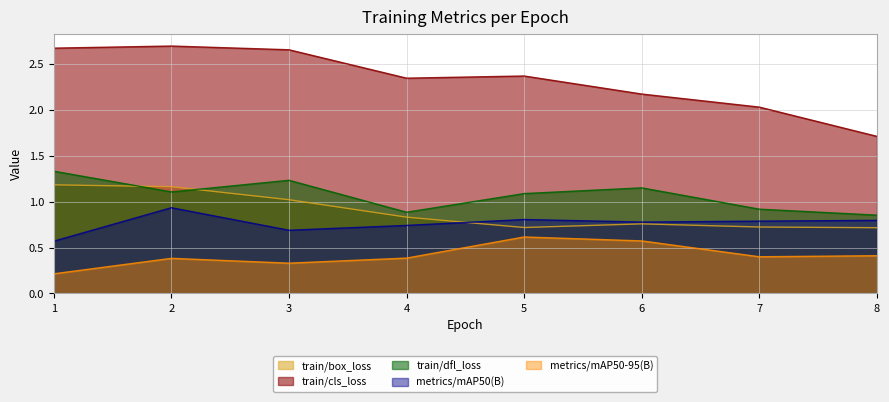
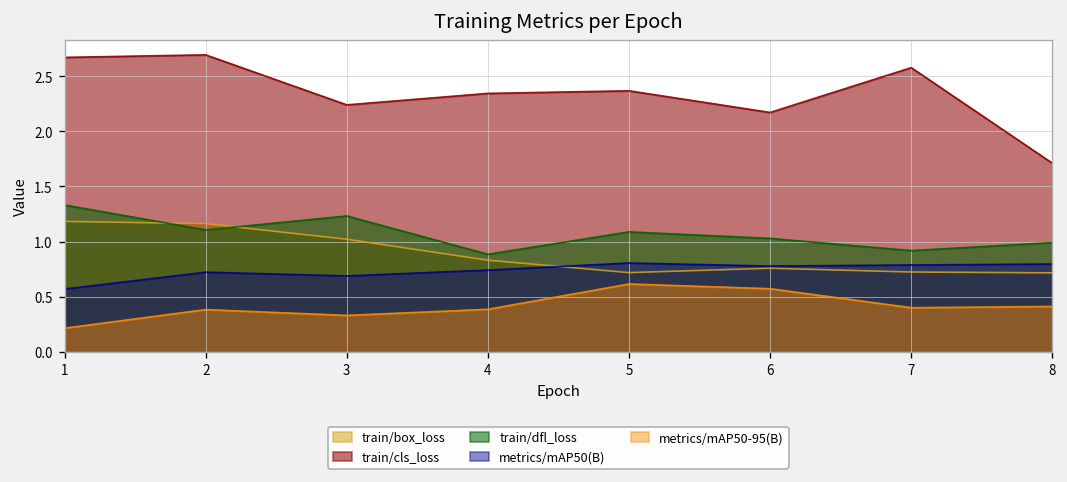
metrics/mAP50(B), 2: 0.9 -> 0.7
train/cls_loss, 3: 2.7 -> 2.2
train/dfl_loss, 6: 1.1 -> 1.0
train/cls_loss, 7: 2.0 -> 2.6
train/dfl_loss, 8: 0.9 -> 1.0
